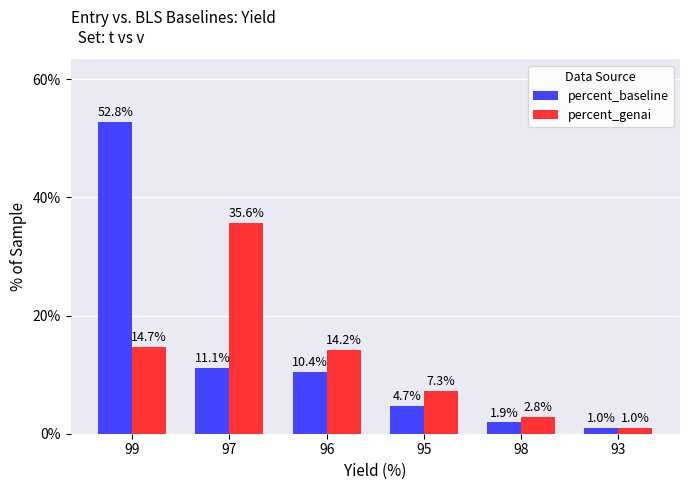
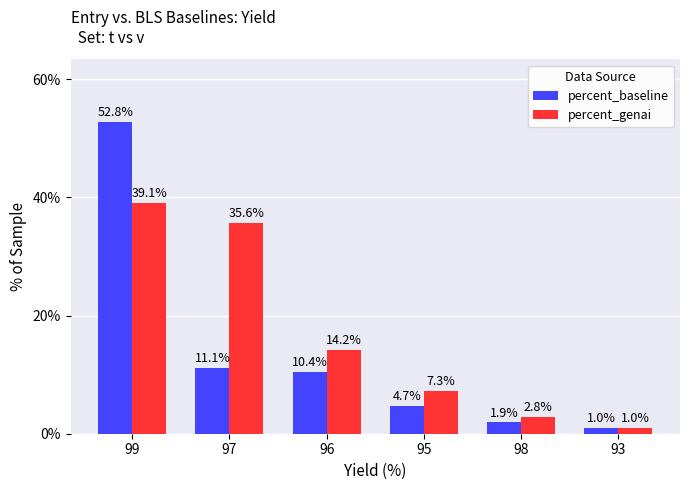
percent_genai, 99: 14.7% -> 39.1%
